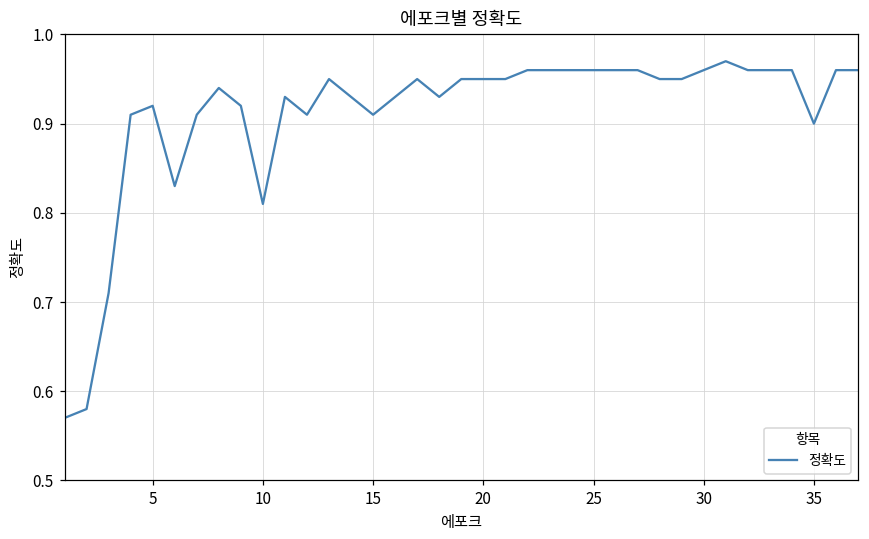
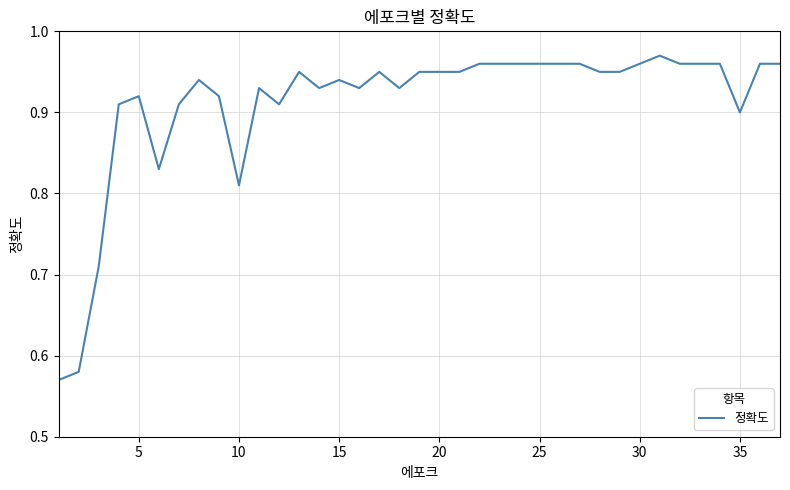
15: 0.91 -> 0.94
